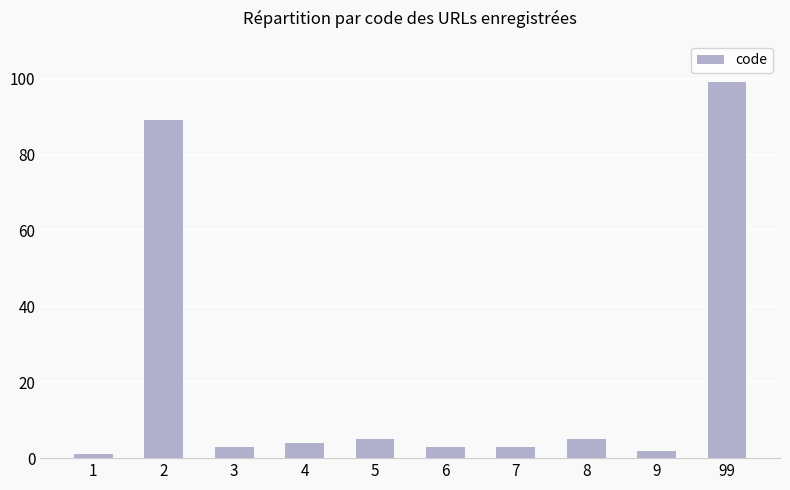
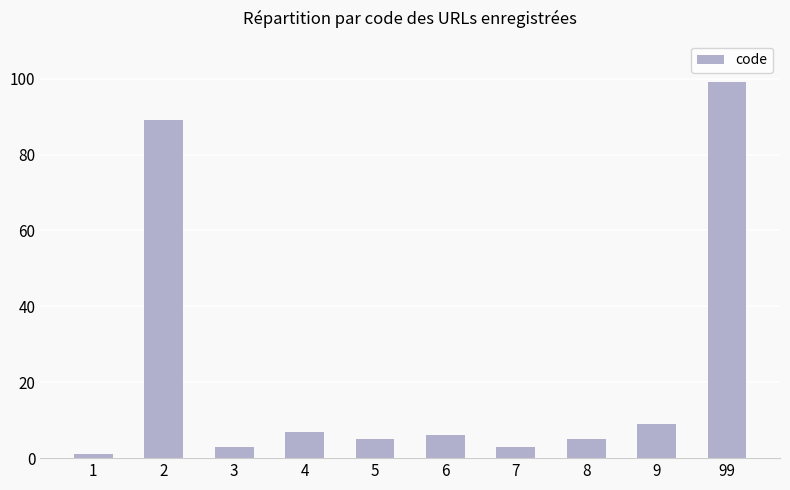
4: 4 -> 7
6: 3 -> 6
9: 2 -> 9
